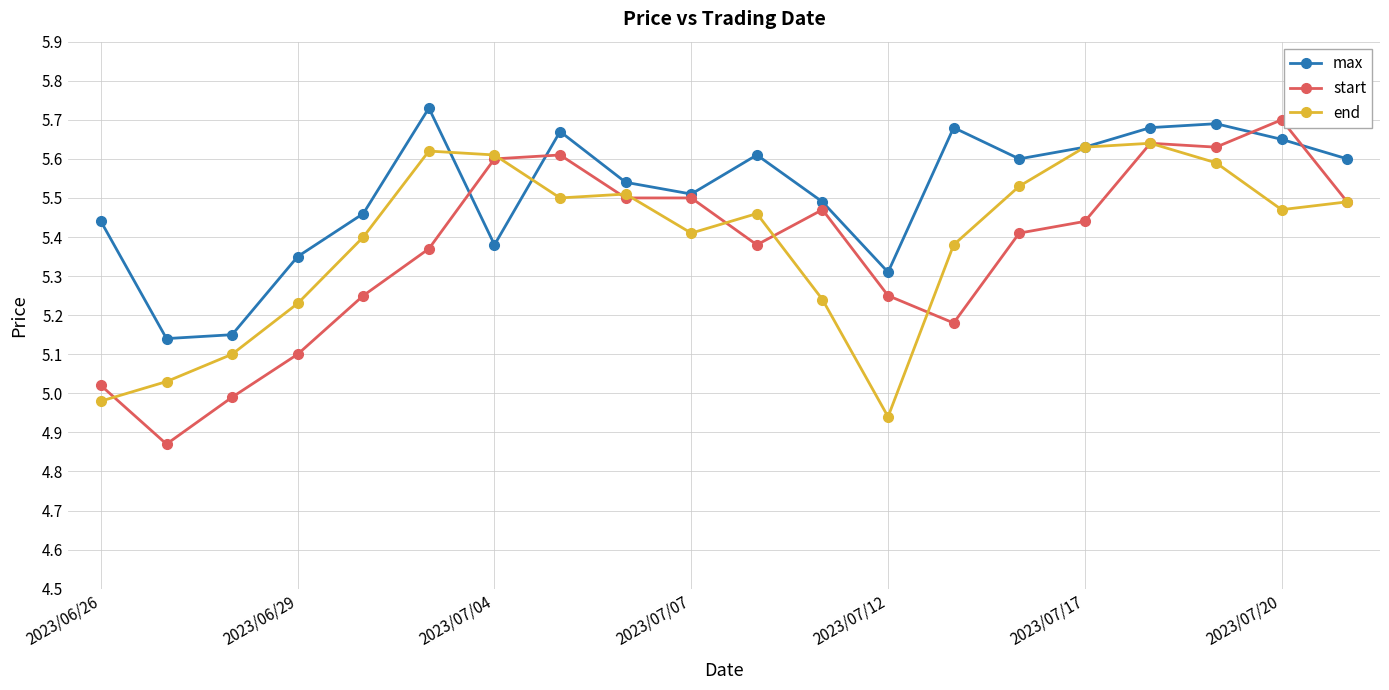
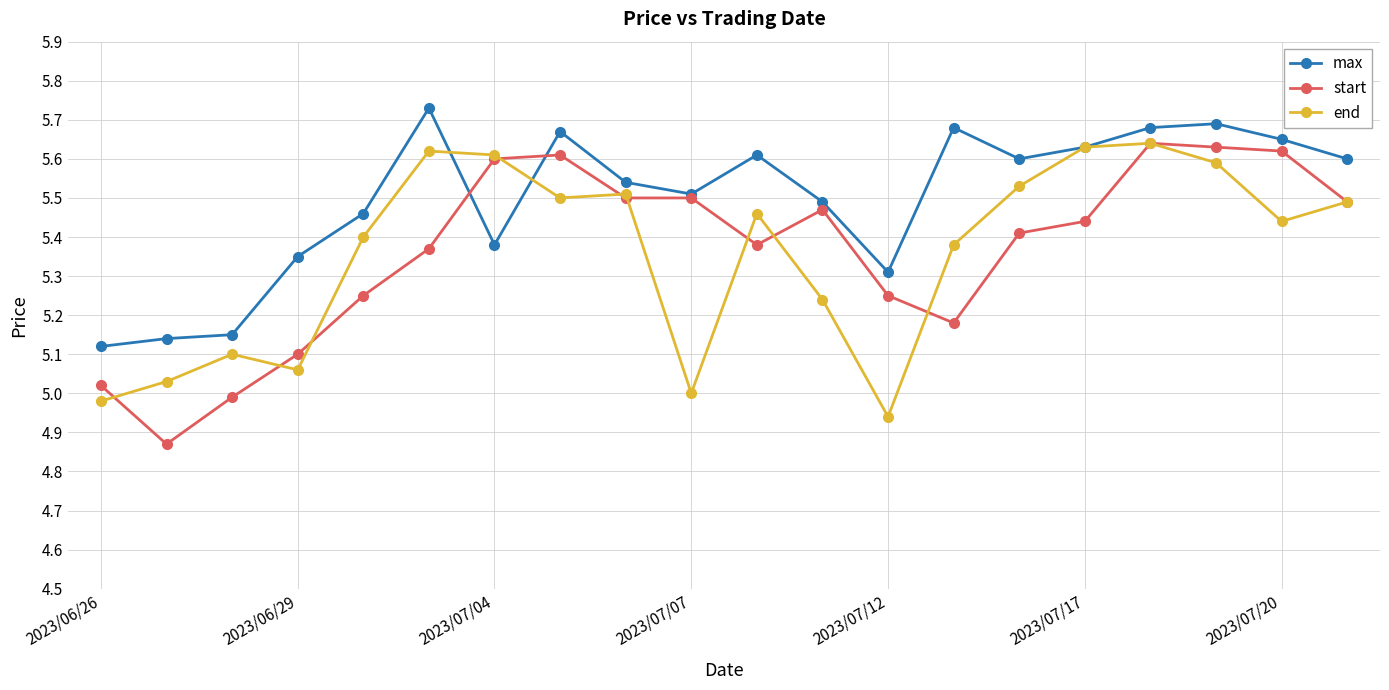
max, 2023/06/26: 5.44 -> 5.12
end, 2023/06/29: 5.23 -> 5.06
end, 2023/07/07: 5.41 -> 5.00
start, 2023/07/20: 5.70 -> 5.62
end, 2023/07/20: 5.47 -> 5.44
